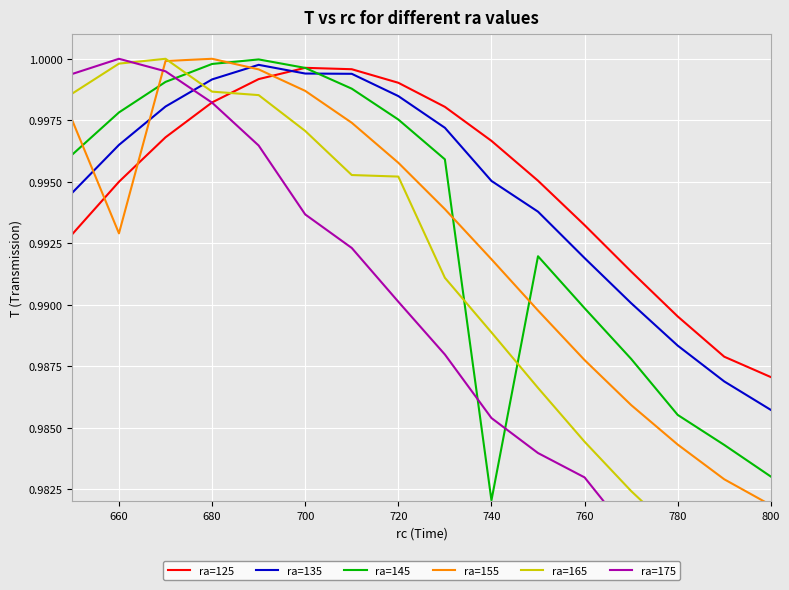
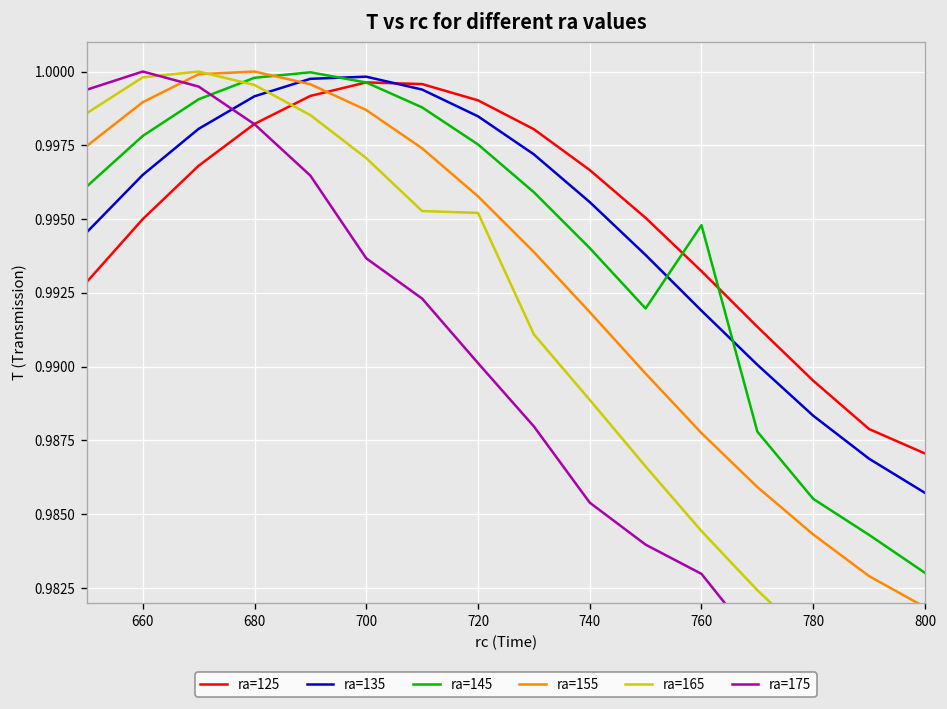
ra=155, 660: 0.9929 -> 0.9990
ra=165, 680: 0.9987 -> 0.9995
ra=135, 700: 0.9994 -> 0.9998
ra=135, 740: 0.9950 -> 0.9956
ra=145, 740: 0.9820 -> 0.9940
ra=145, 760: 0.9899 -> 0.9948
